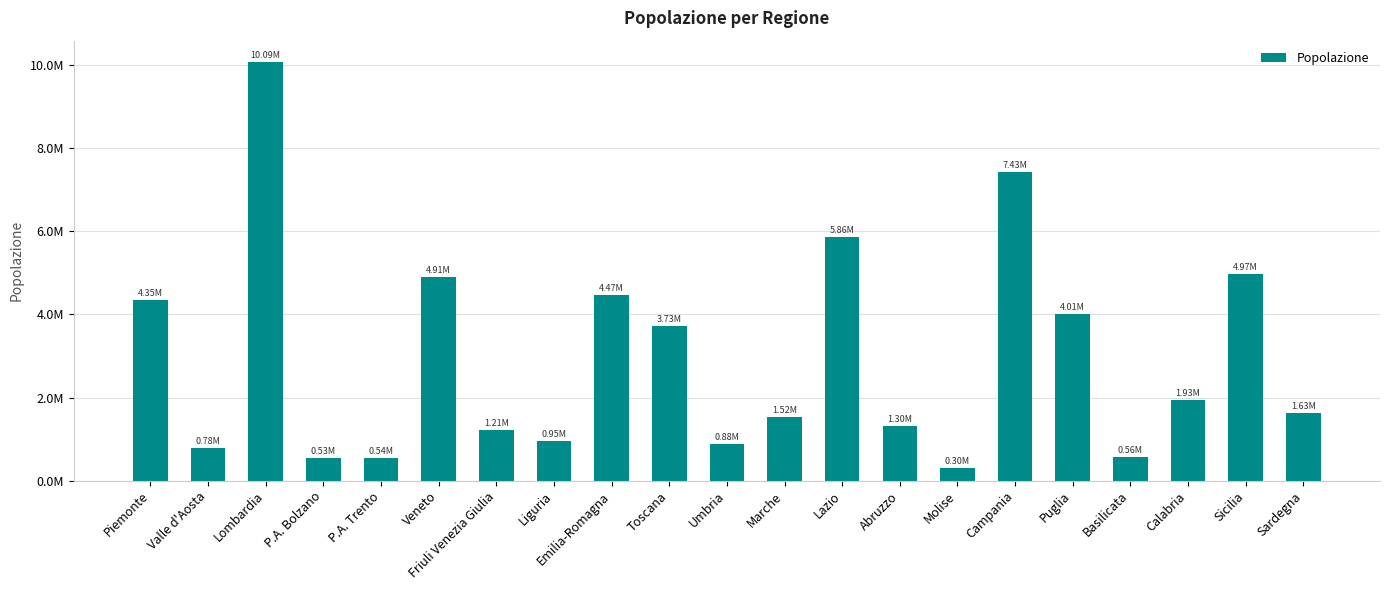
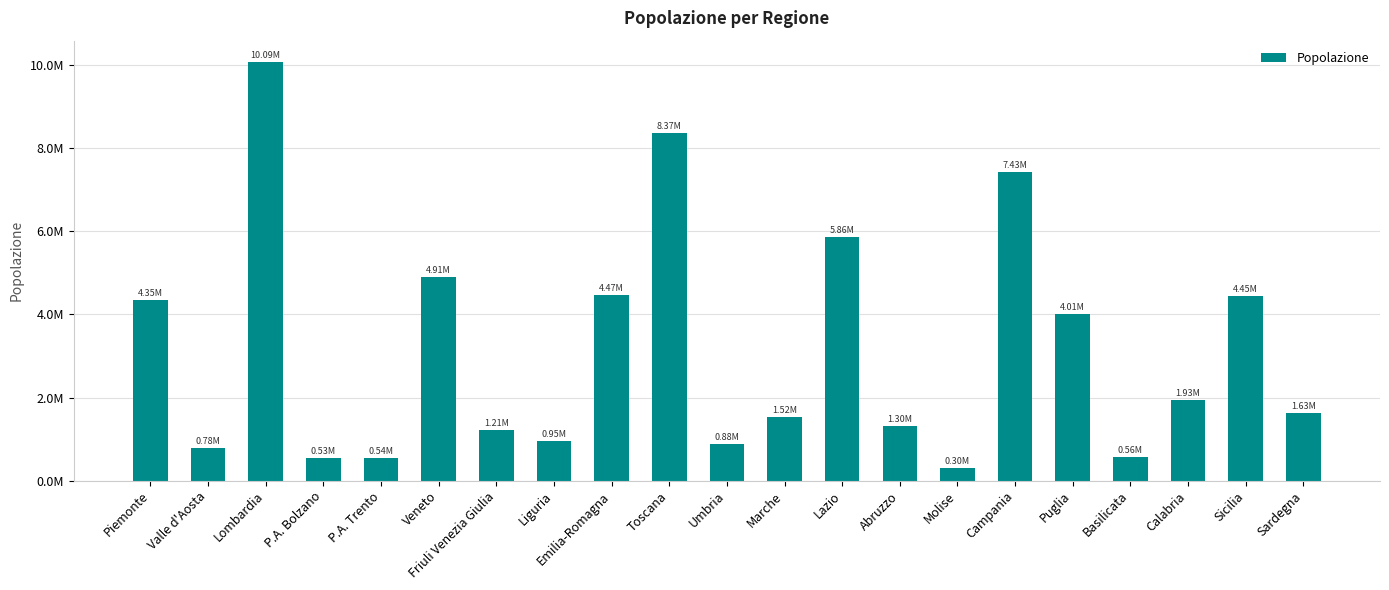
Toscana: 3.73M -> 8.37M
Sicilia: 4.97M -> 4.45M
